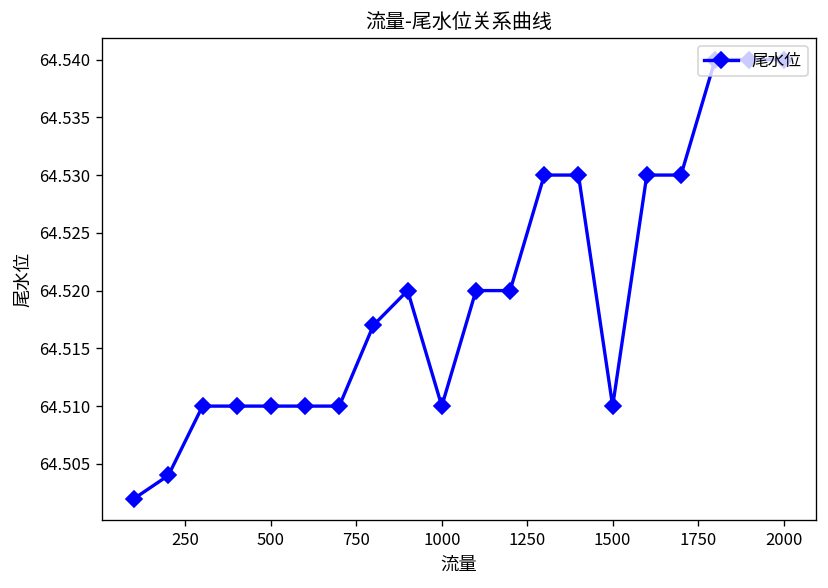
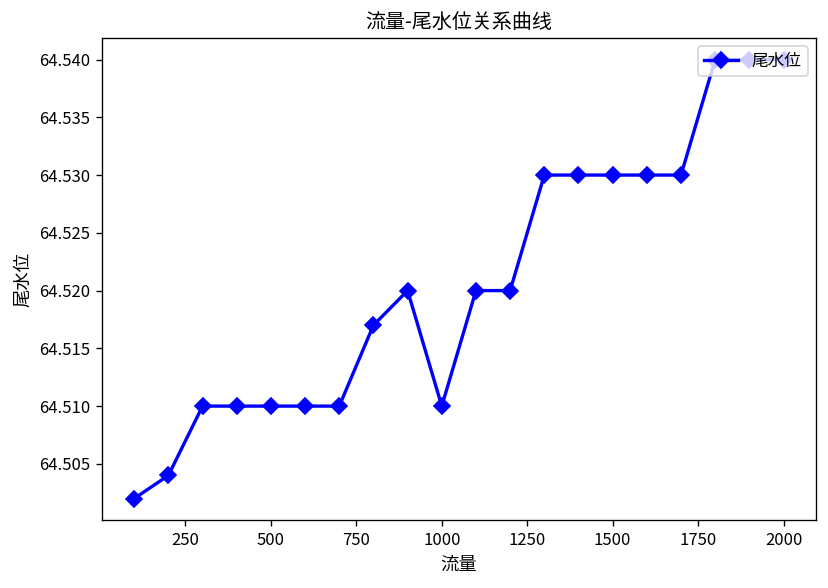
1500: 64.51 -> 64.53
